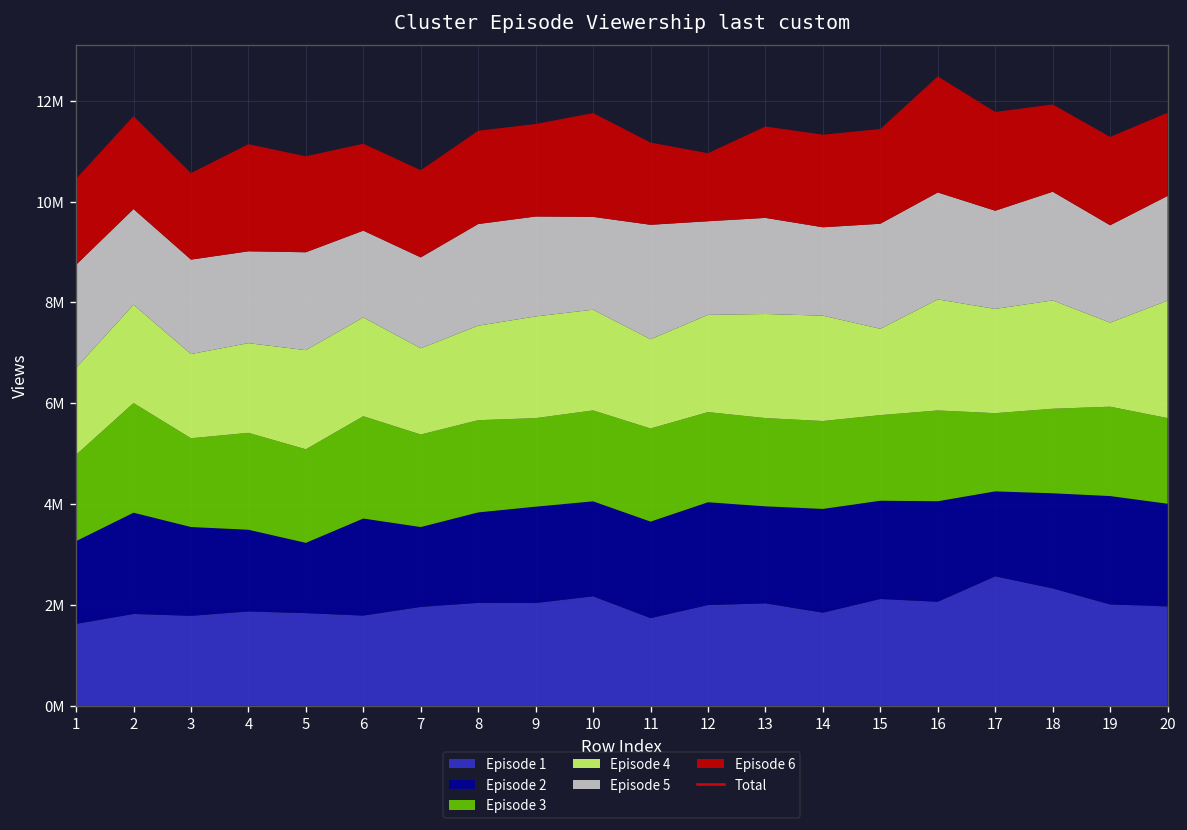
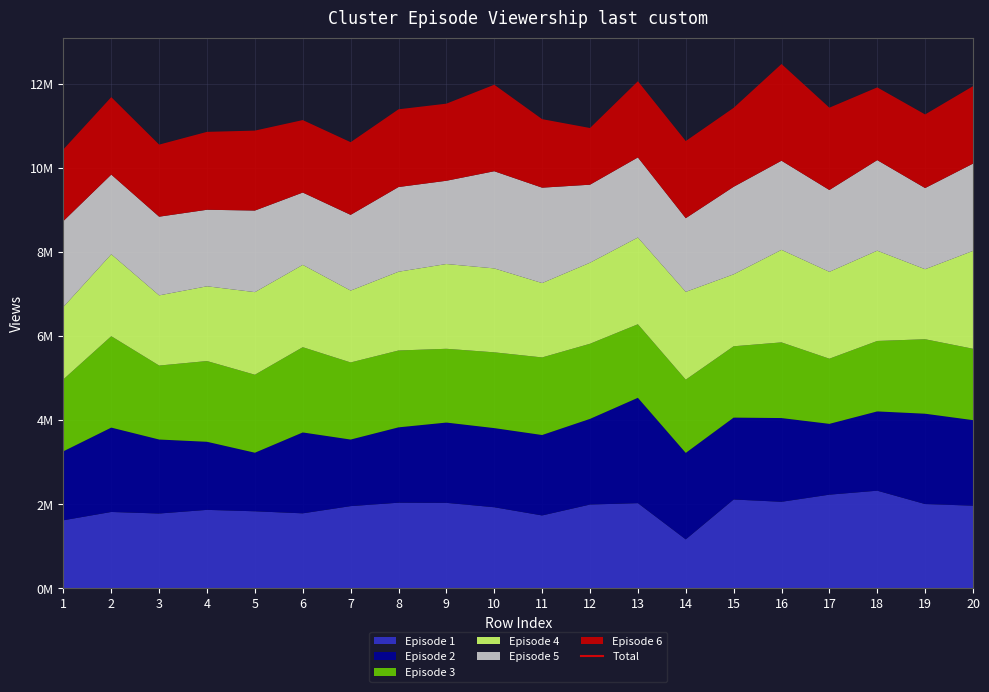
Episode 6, 4: 2100000 -> 1900000
Episode 1, 10: 2200000 -> 1900000
Episode 5, 10: 1800000 -> 2300000
Episode 2, 13: 1900000 -> 2500000
Episode 1, 14: 1800000 -> 1200000
Episode 1, 17: 2600000 -> 2200000
Episode 6, 20: 1600000 -> 1800000
